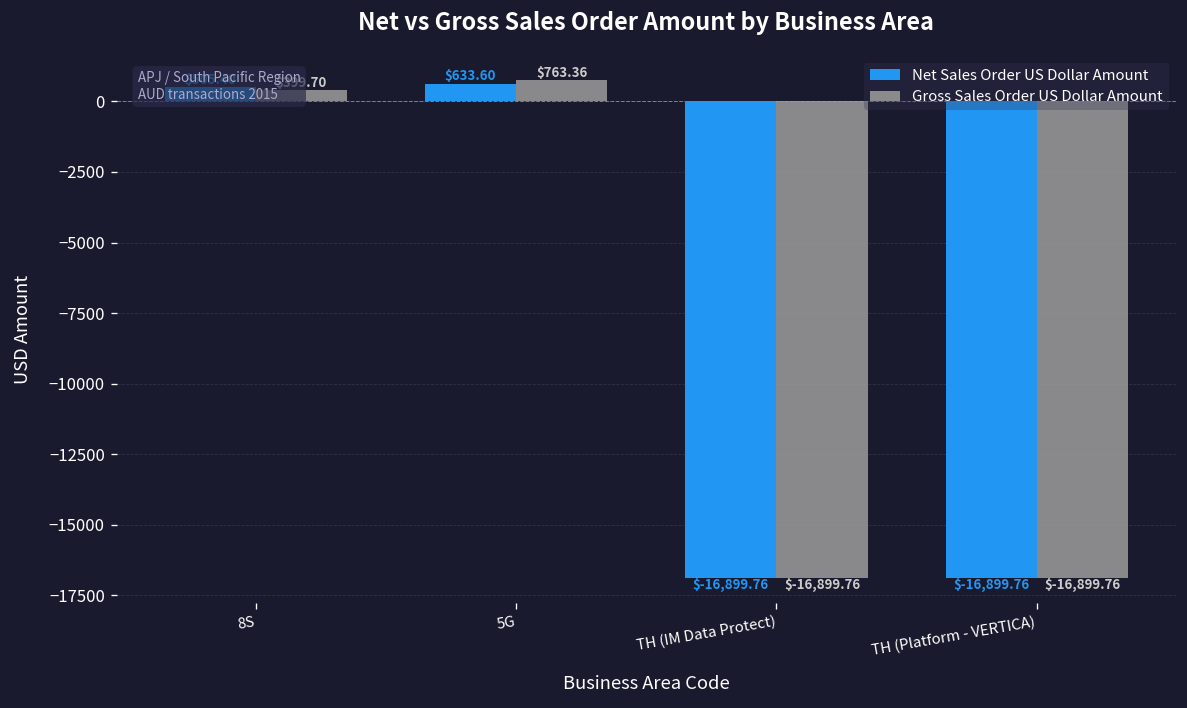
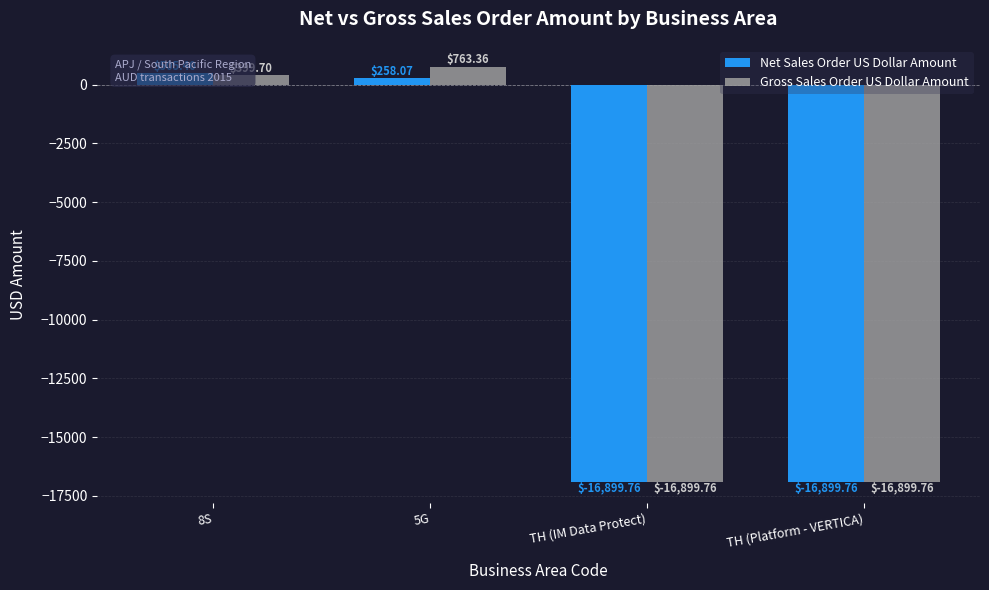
Net Sales Order US Dollar Amount, 5G: $633.60 -> $258.07
